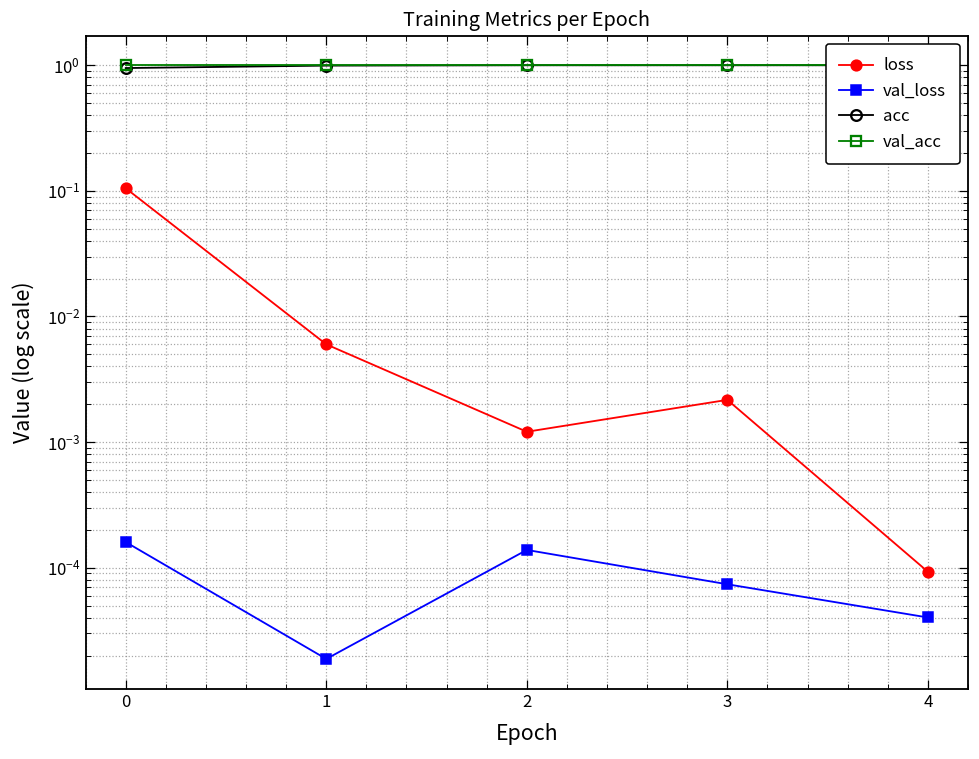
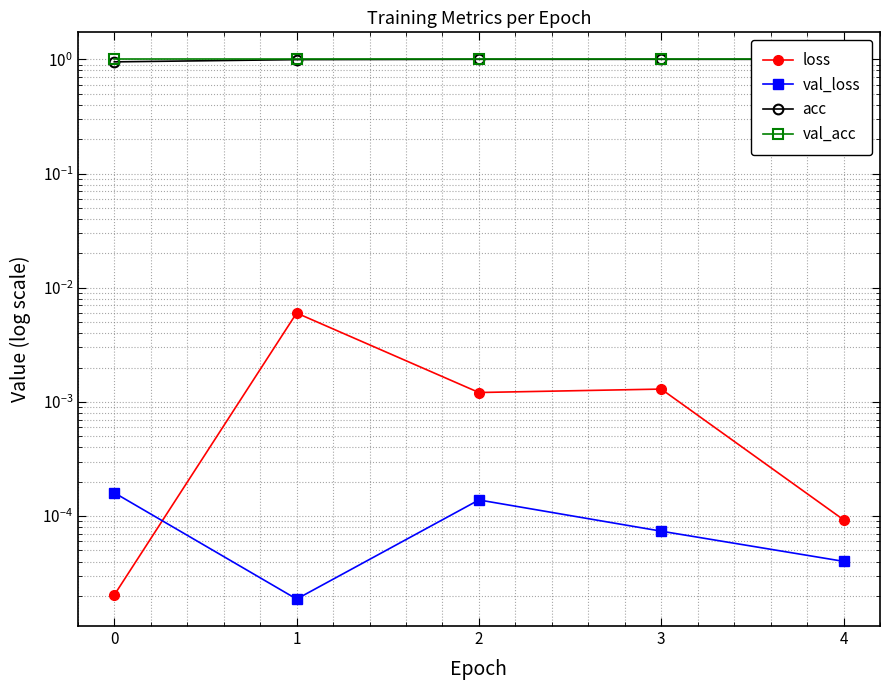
loss, 0: 0.10 -> 0.000020
loss, 3: 0.0022 -> 0.0013
